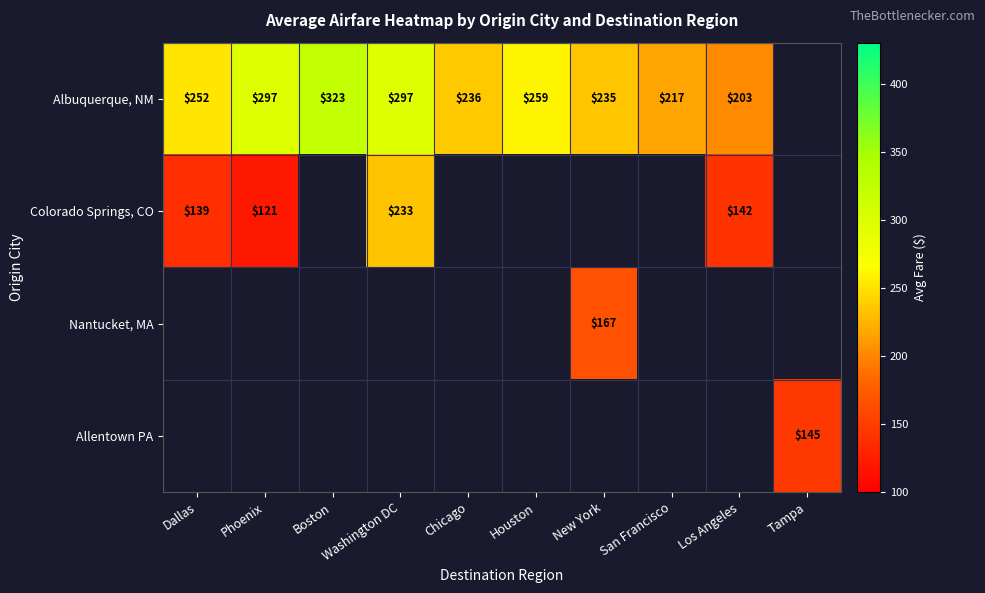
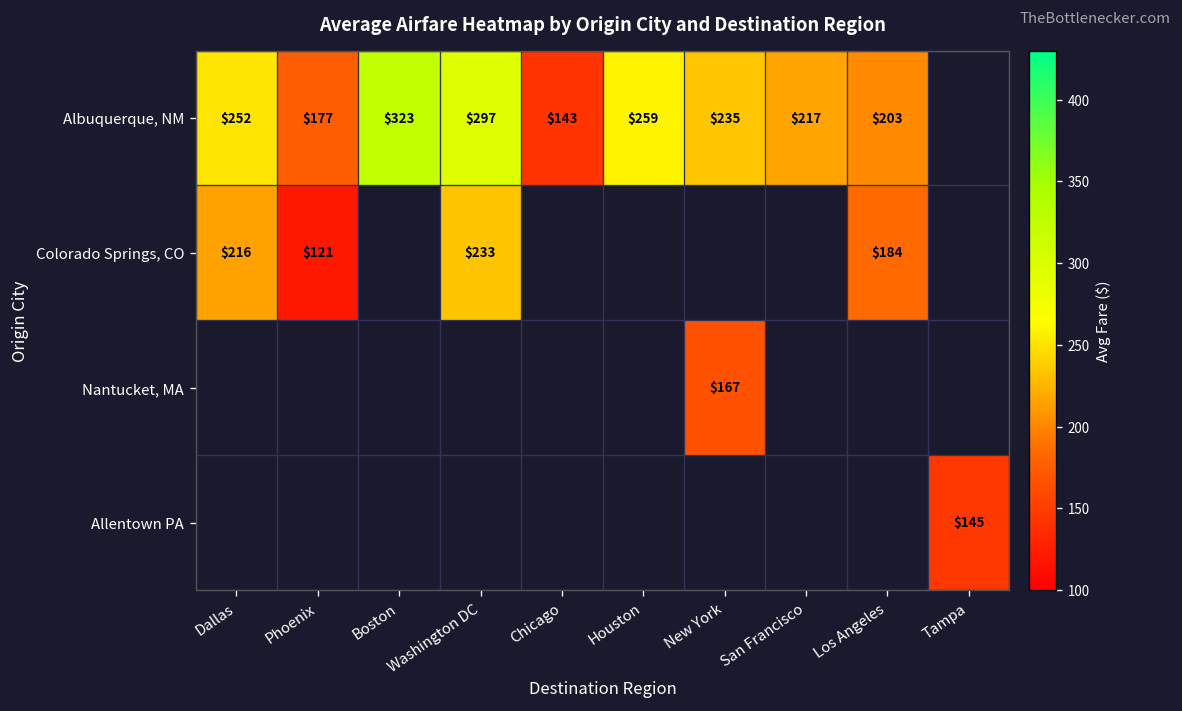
Albuquerque, NM, Phoenix: $297 -> $177
Albuquerque, NM, Chicago: $236 -> $143
Colorado Springs, CO, Dallas: $139 -> $216
Colorado Springs, CO, Los Angeles: $142 -> $184
